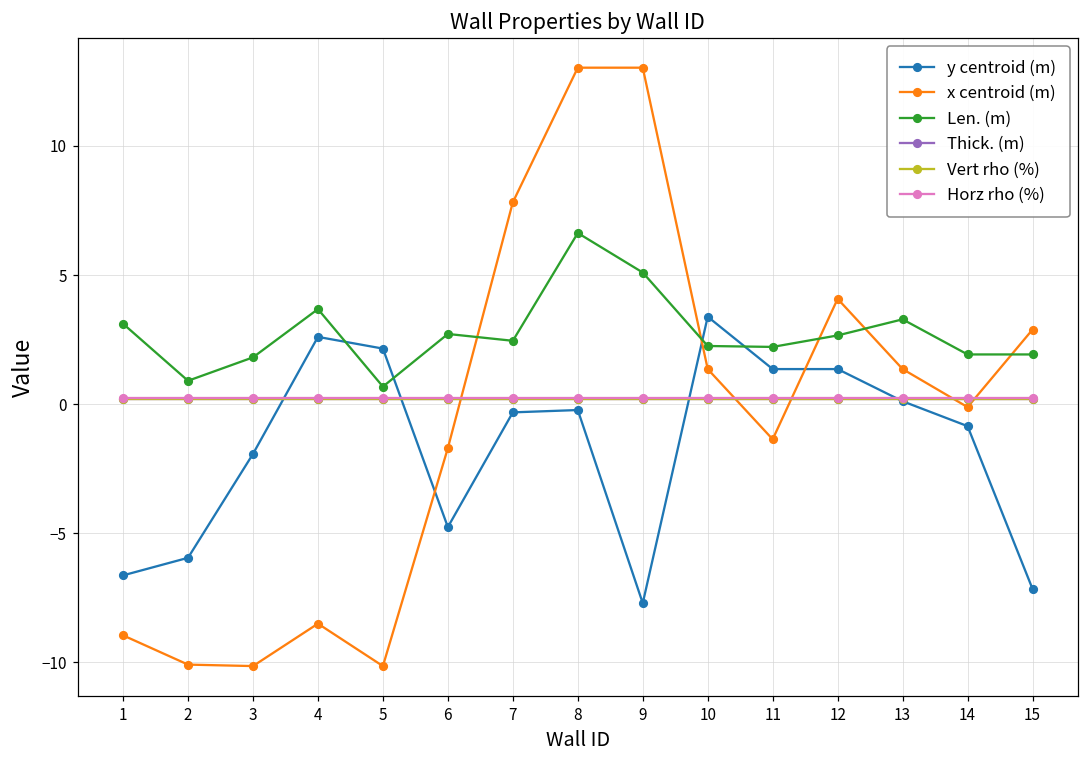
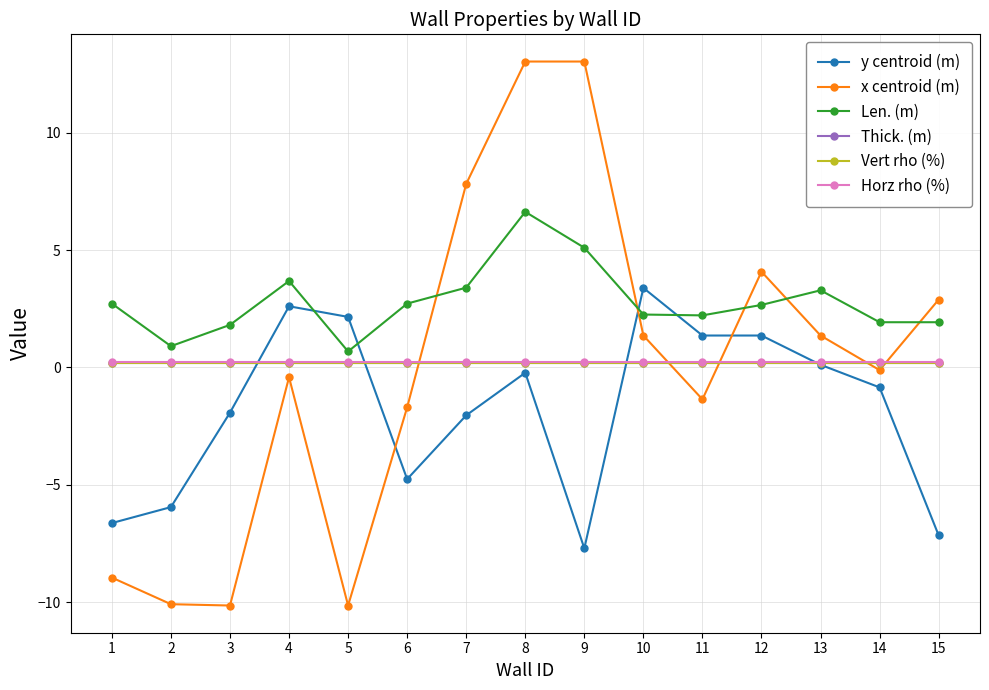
Len. (m), 1: 3.1 -> 2.7
x centroid (m), 4: -8.5 -> -0.4
y centroid (m), 7: -0.3 -> -2.0
Len. (m), 7: 2.5 -> 3.4
